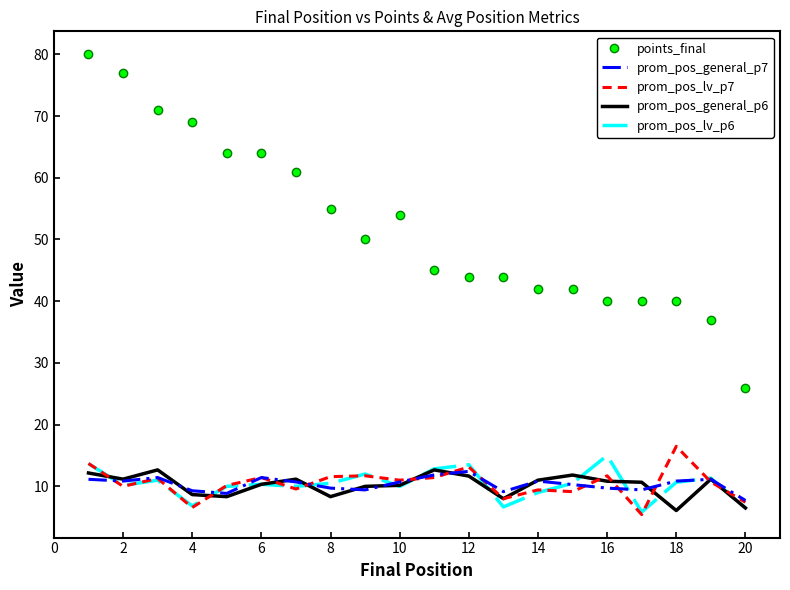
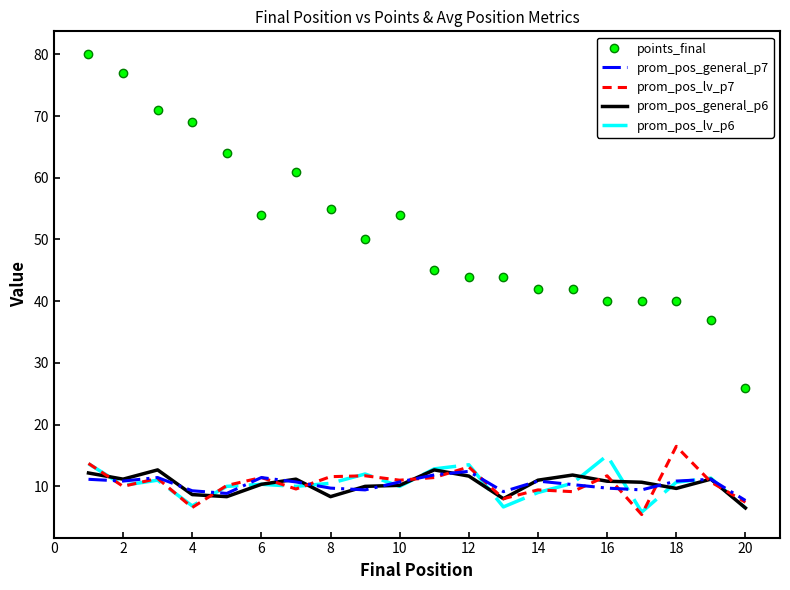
points_final, 6: 64 -> 54
prom_pos_general_p6, 18: 6 -> 10
